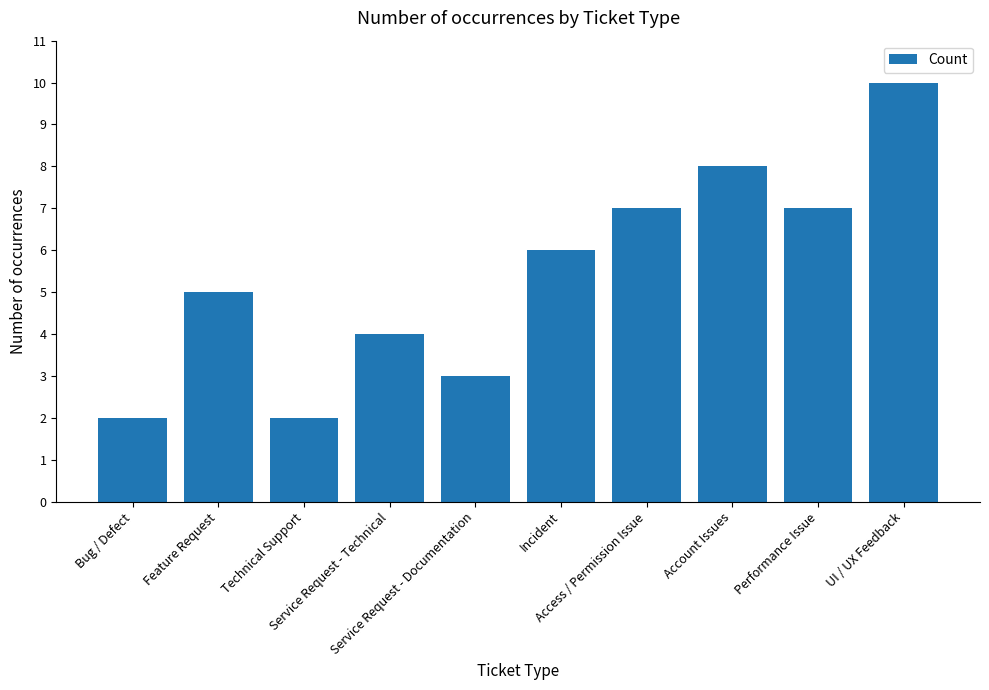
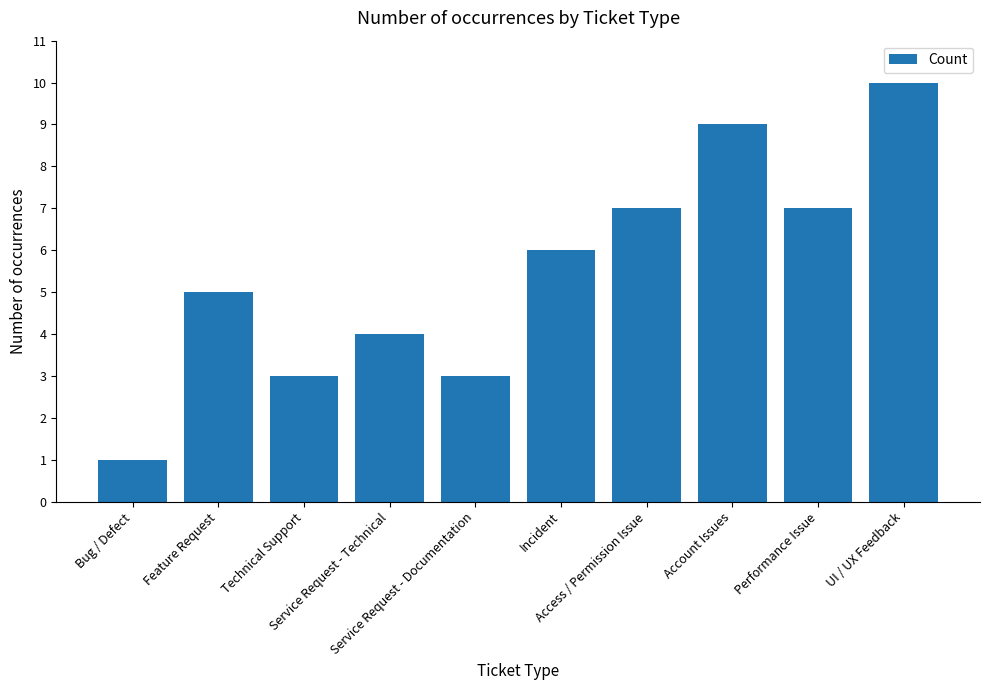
Bug / Defect: 2 -> 1
Technical Support: 2 -> 3
Account Issues: 8 -> 9
